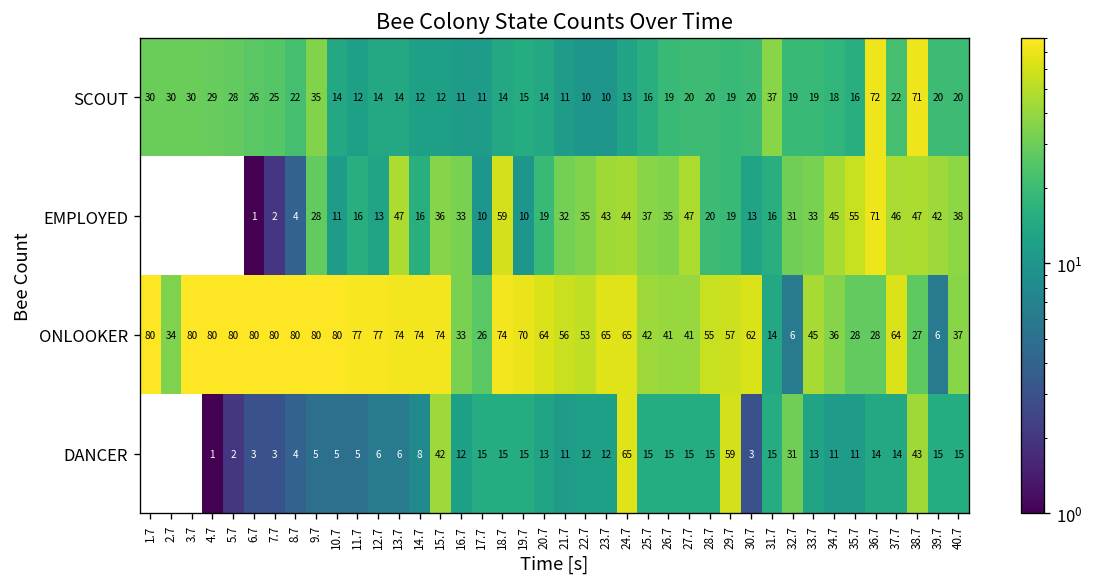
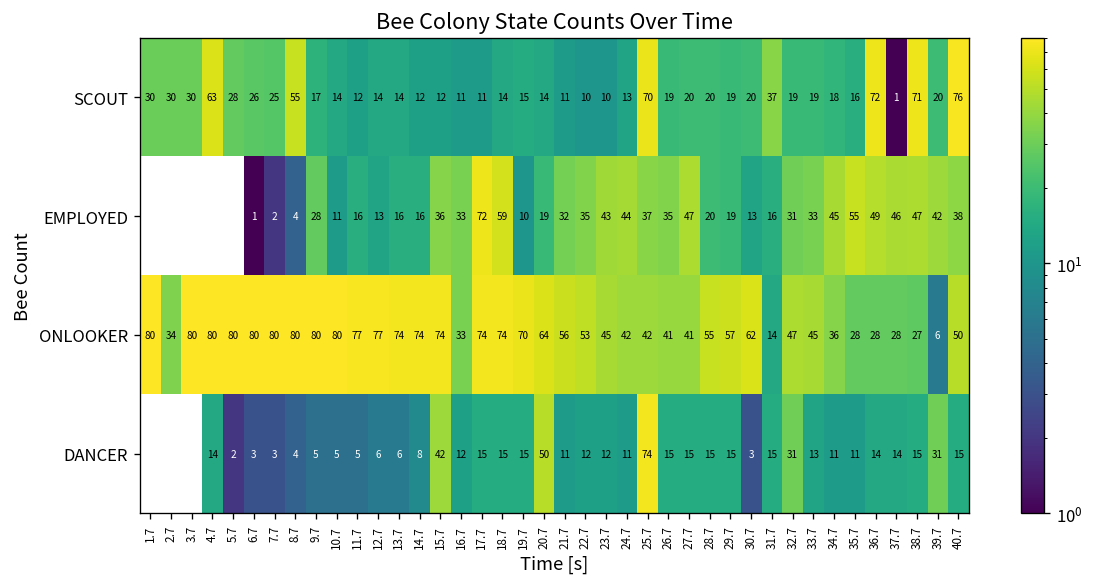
SCOUT, 4.7: 29 -> 63
SCOUT, 8.7: 22 -> 55
SCOUT, 9.7: 35 -> 17
SCOUT, 25.7: 16 -> 70
SCOUT, 37.7: 22 -> 1
SCOUT, 40.7: 20 -> 76
EMPLOYED, 13.7: 47 -> 16
EMPLOYED, 17.7: 10 -> 72
EMPLOYED, 36.7: 71 -> 49
ONLOOKER, 17.7: 26 -> 74
ONLOOKER, 23.7: 65 -> 45
ONLOOKER, 24.7: 65 -> 42
ONLOOKER, 32.7: 6 -> 47
ONLOOKER, 37.7: 64 -> 28
ONLOOKER, 40.7: 37 -> 50
DANCER, 4.7: 1 -> 14
DANCER, 20.7: 13 -> 50
DANCER, 24.7: 65 -> 11
DANCER, 25.7: 15 -> 74
DANCER, 29.7: 59 -> 15
DANCER, 38.7: 43 -> 15
DANCER, 39.7: 15 -> 31
